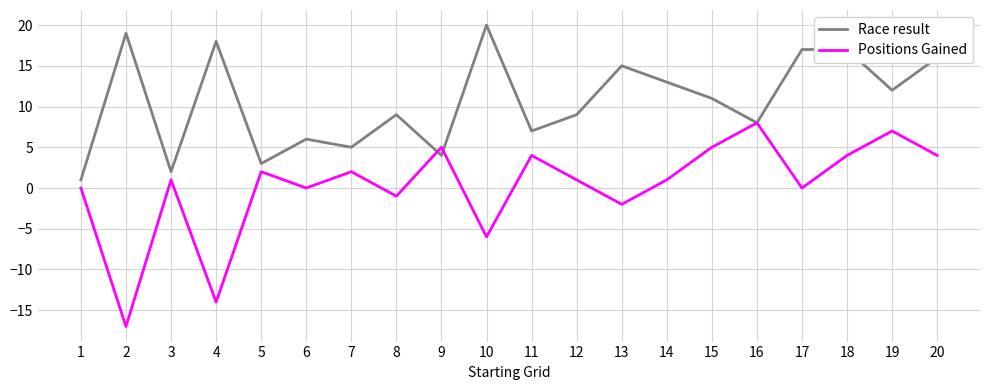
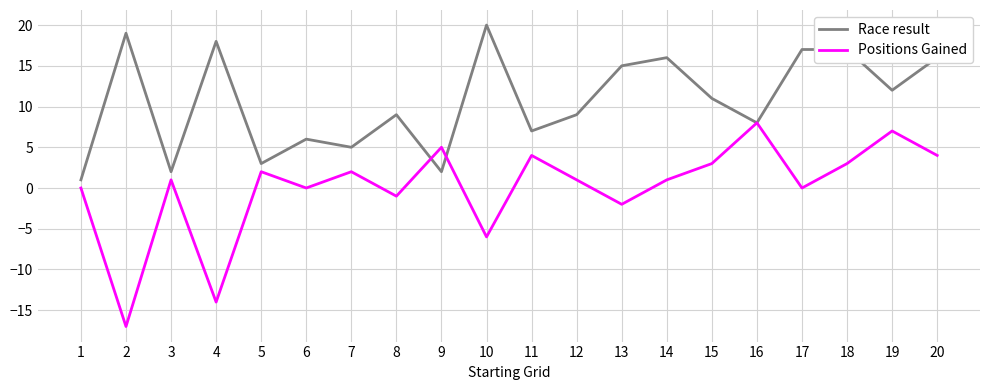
Race result, 9: 4 -> 2
Race result, 14: 13 -> 16
Positions Gained, 15: 5 -> 3
Positions Gained, 18: 4 -> 3
